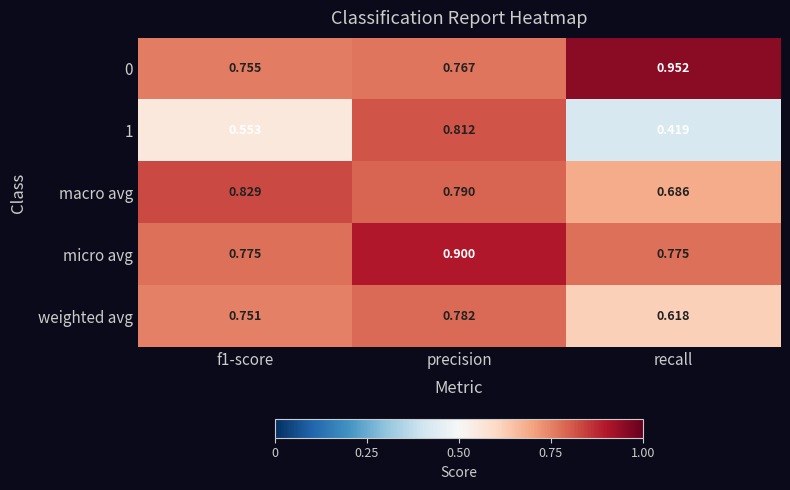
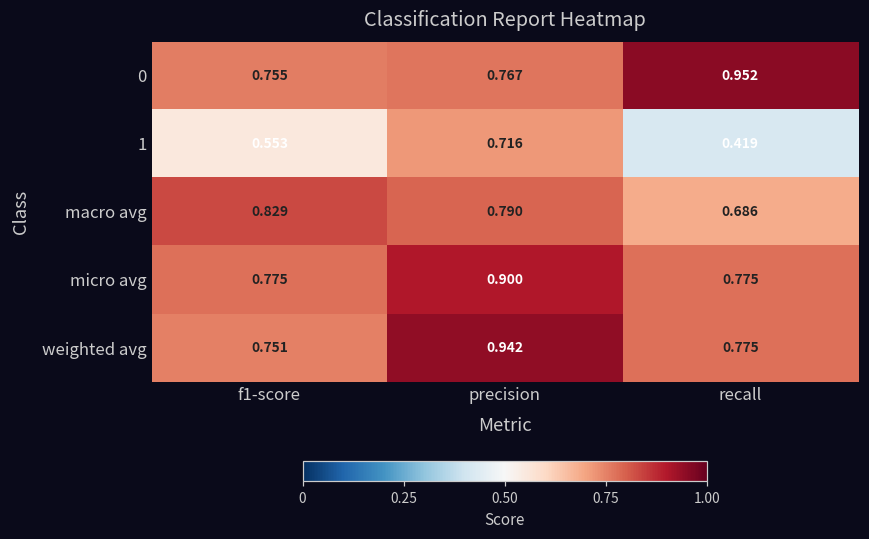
1, precision: 0.812 -> 0.716
weighted avg, precision: 0.782 -> 0.942
weighted avg, recall: 0.618 -> 0.775
